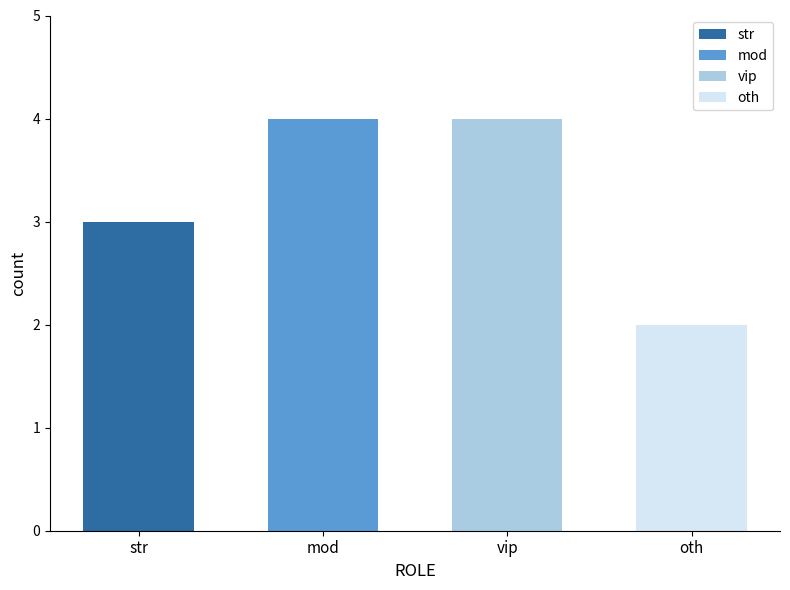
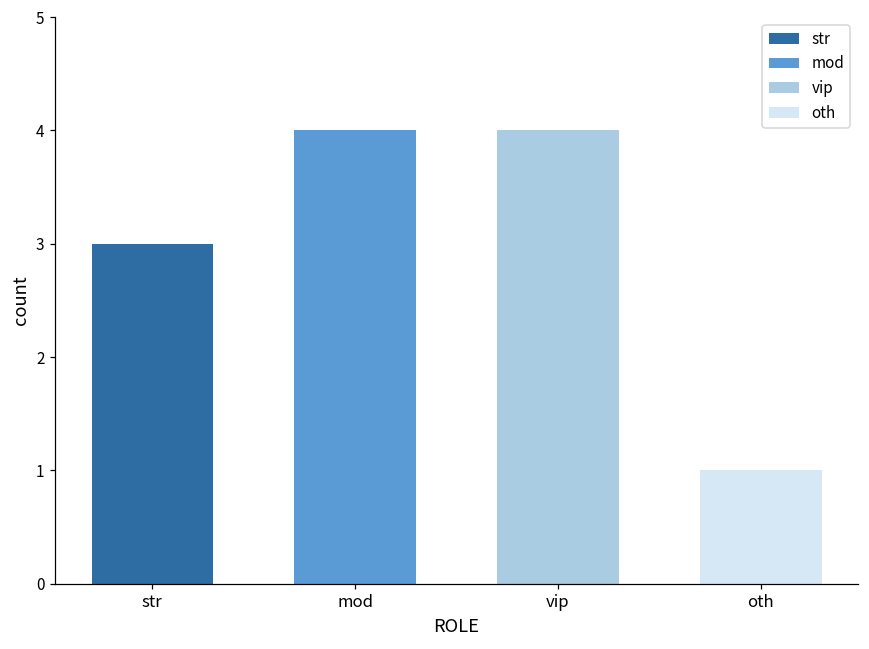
oth: 2 -> 1
